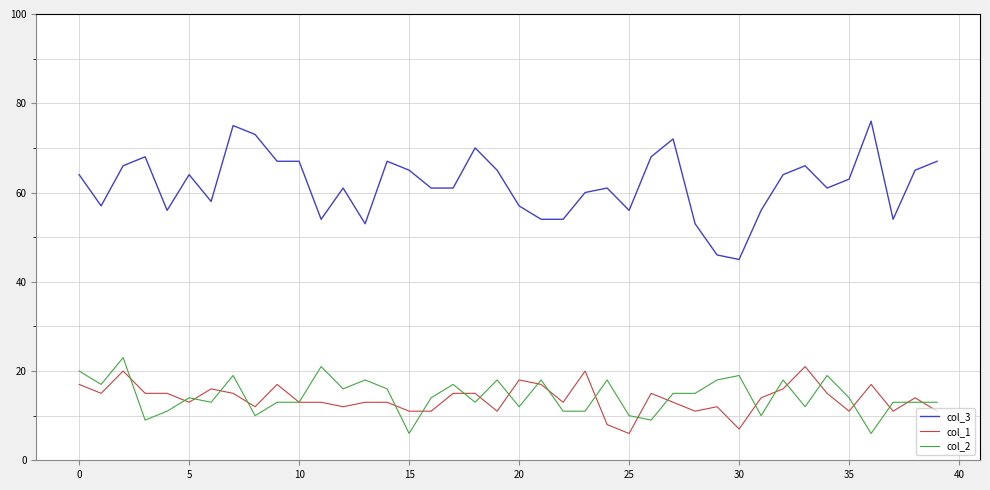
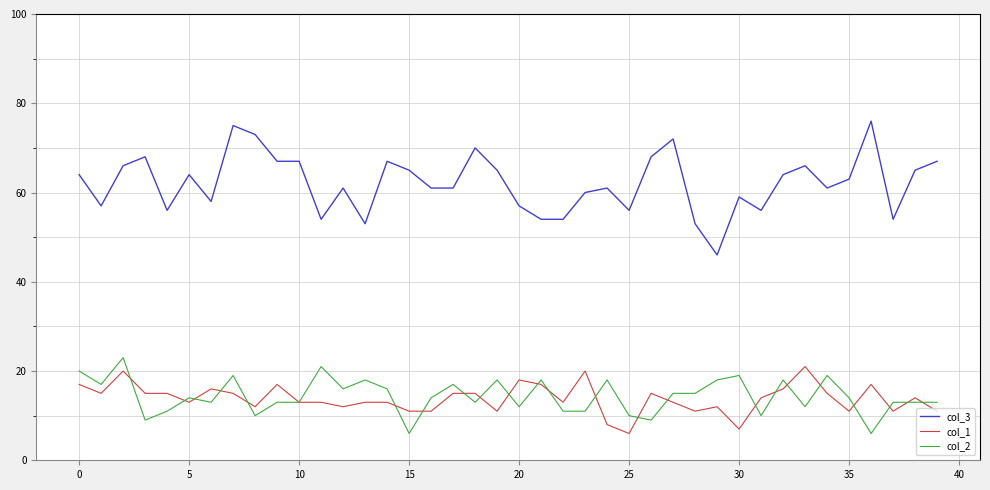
col_3, 30: 45 -> 59
